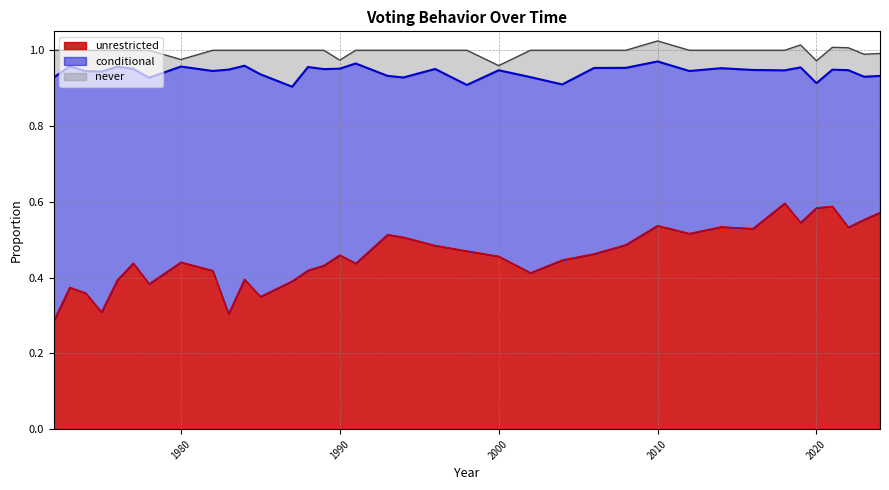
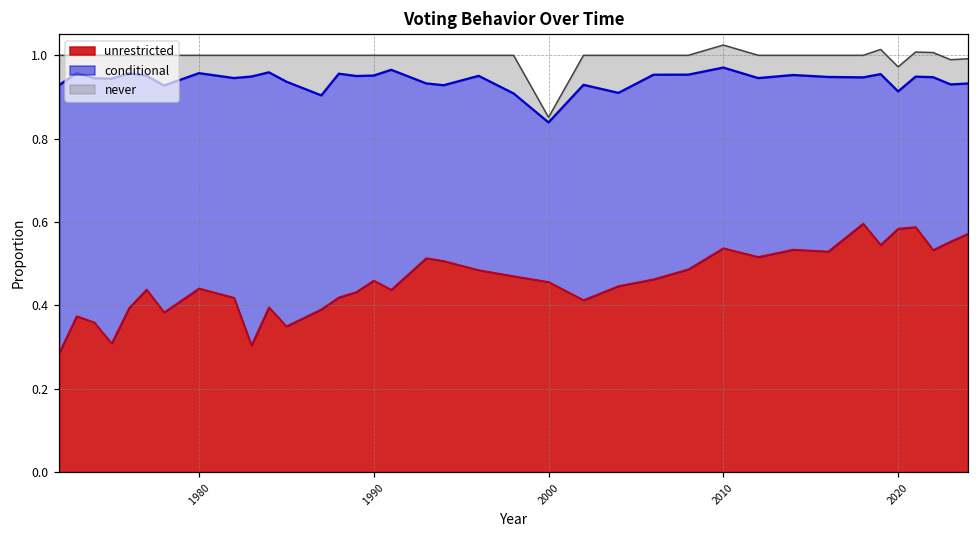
never, 1980: 0.02 -> 0.04
never, 1990: 0.02 -> 0.05
conditional, 2000: 0.49 -> 0.38
